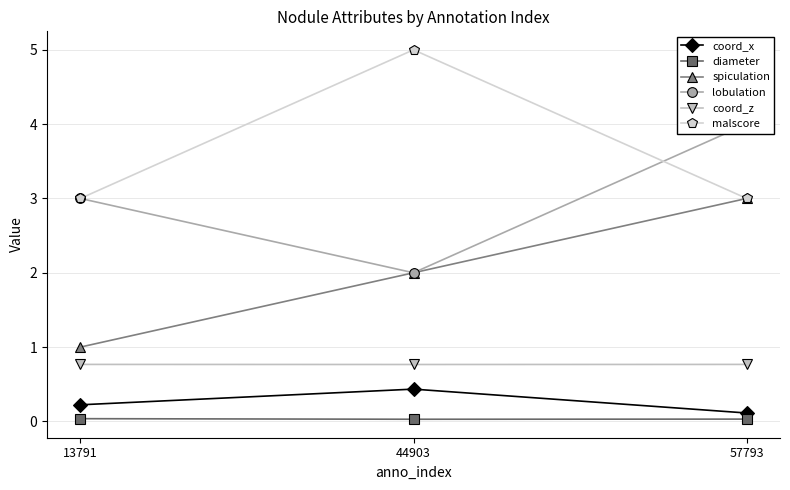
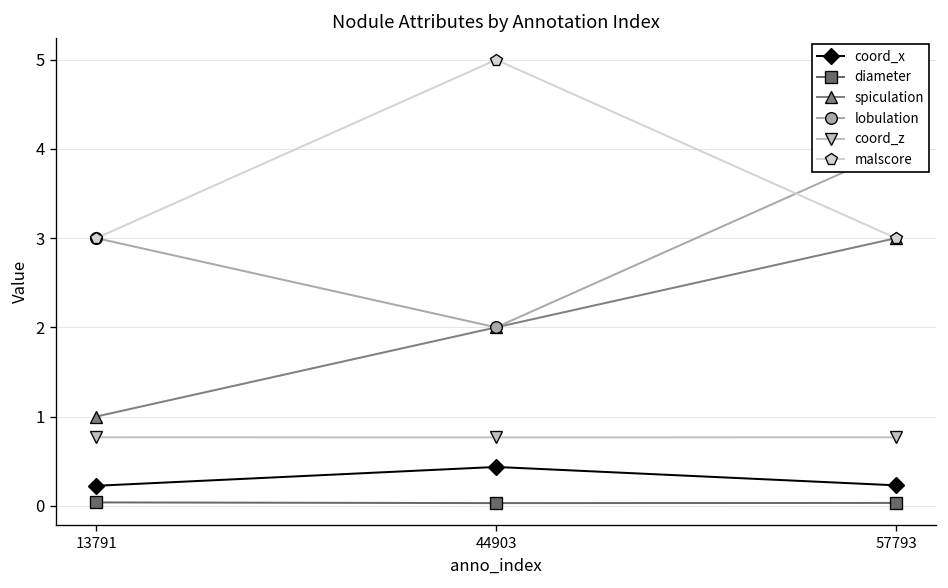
coord_x, 57793: 0.1 -> 0.2
